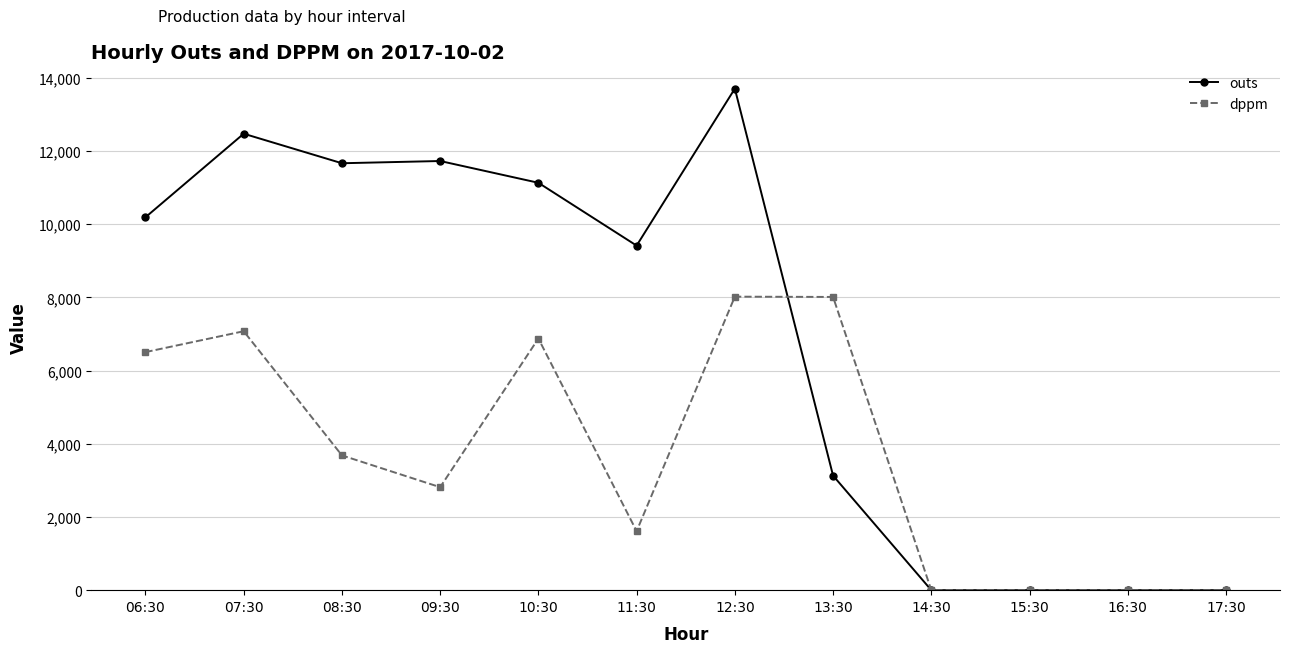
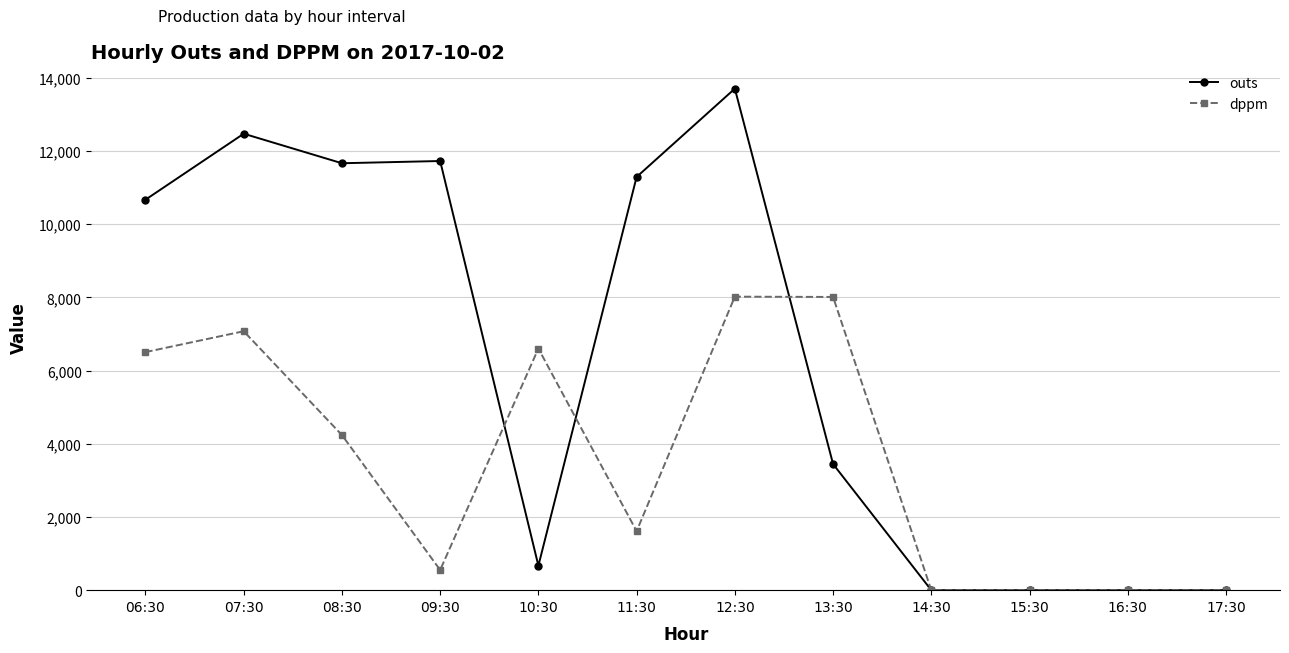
outs, 06:30: 10,200 -> 10,700
dppm, 08:30: 3,700 -> 4,200
dppm, 09:30: 2,800 -> 600
outs, 10:30: 11,100 -> 700
dppm, 10:30: 6,900 -> 6,600
outs, 11:30: 9,400 -> 11,300
outs, 13:30: 3,100 -> 3,400
